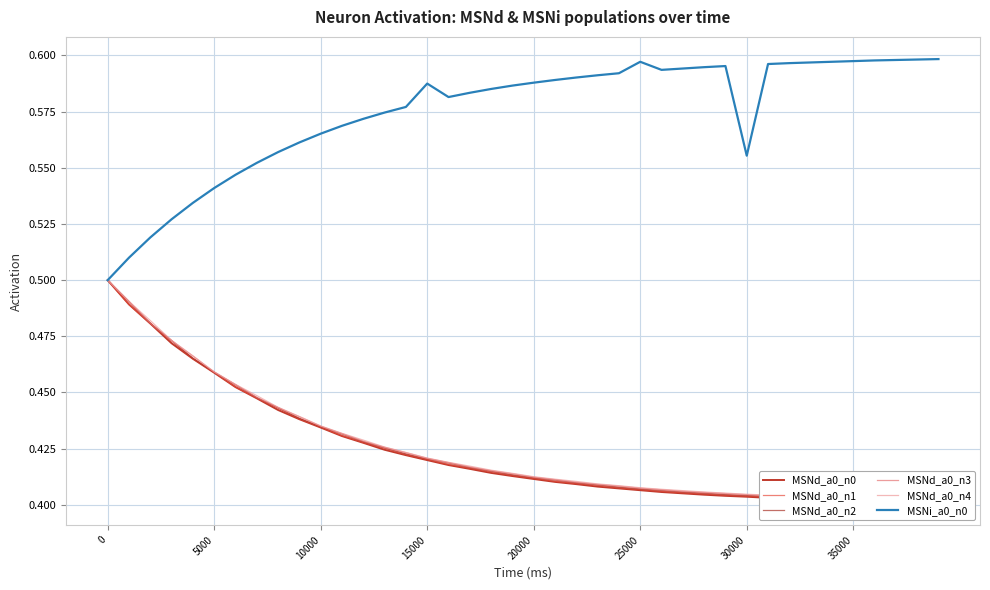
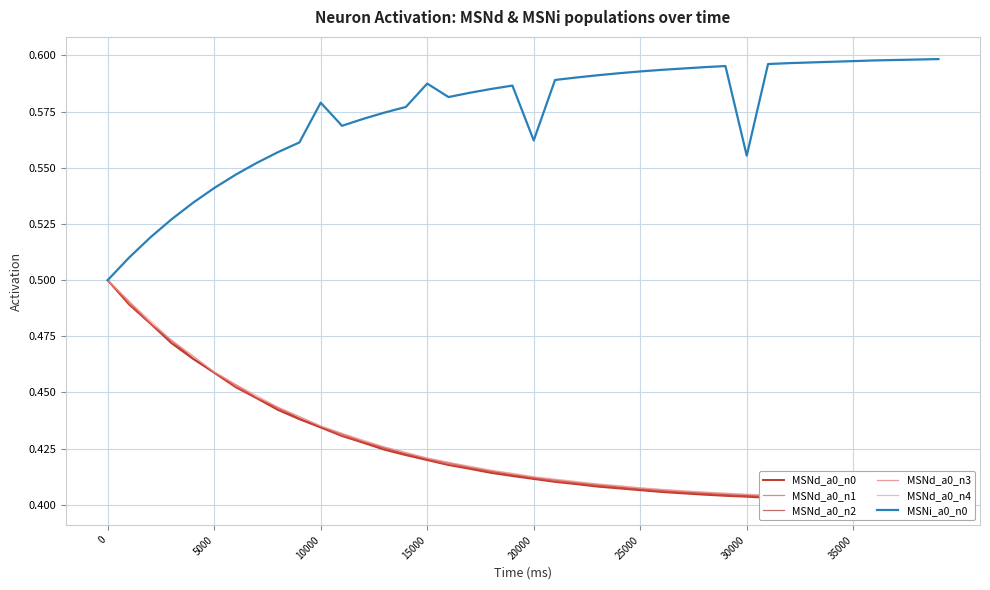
MSNi_a0_n0, 10000: 0.565 -> 0.579
MSNi_a0_n0, 20000: 0.588 -> 0.562
MSNi_a0_n0, 25000: 0.597 -> 0.593
